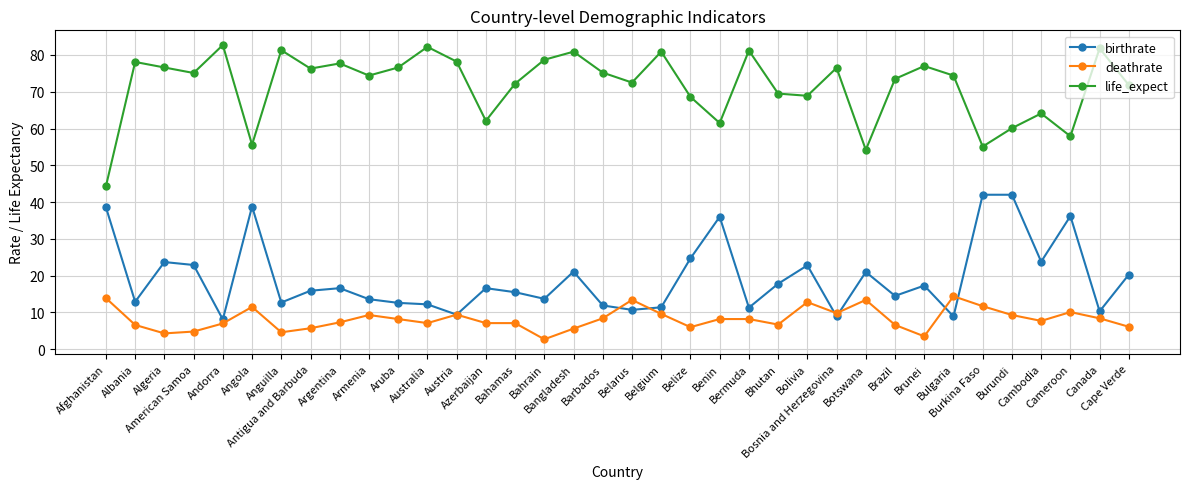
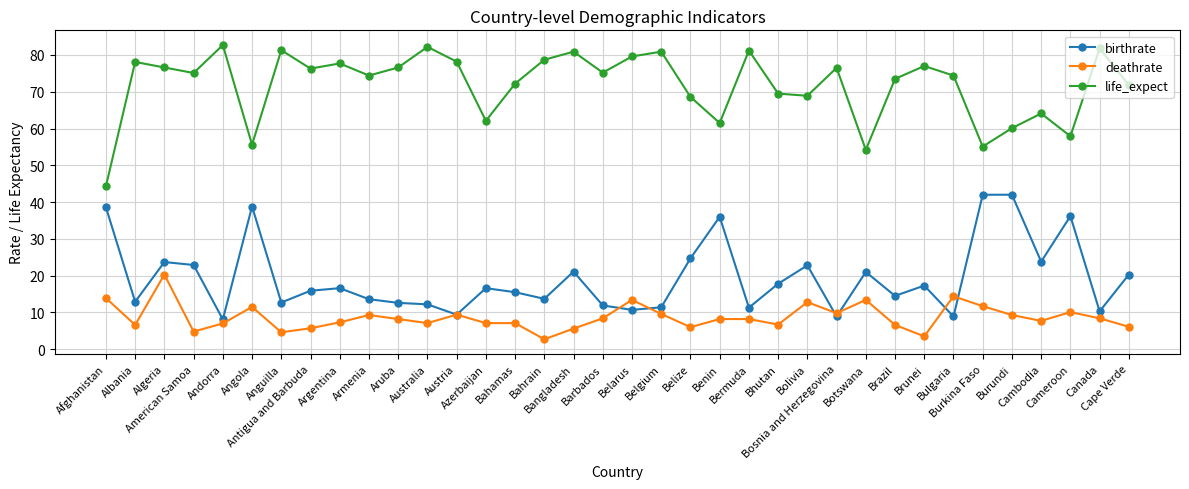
deathrate, Algeria: 4 -> 20
life_expect, Belarus: 73 -> 80
